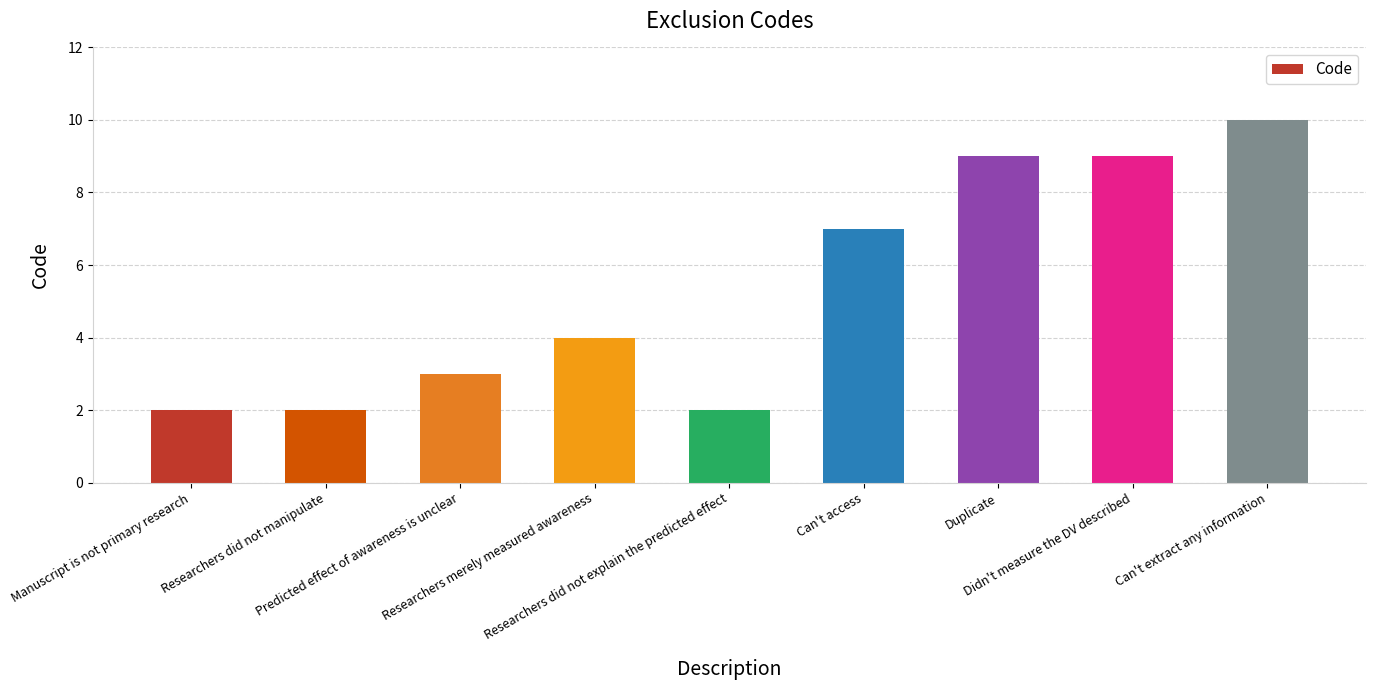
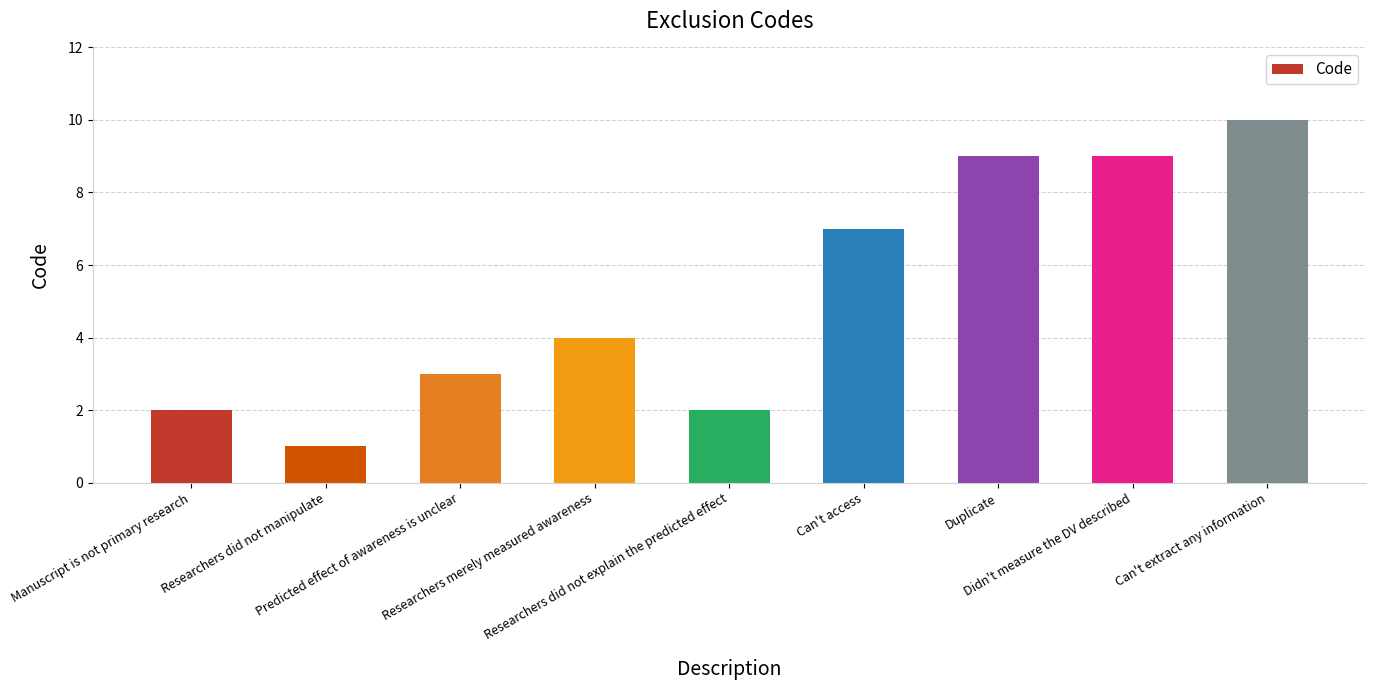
Researchers did not manipulate: 2 -> 1
